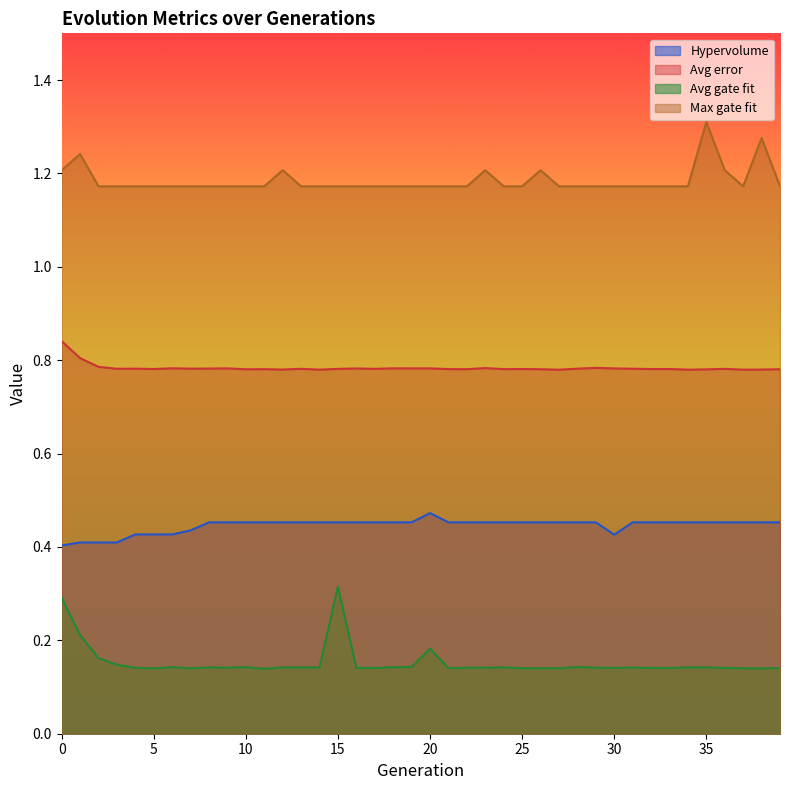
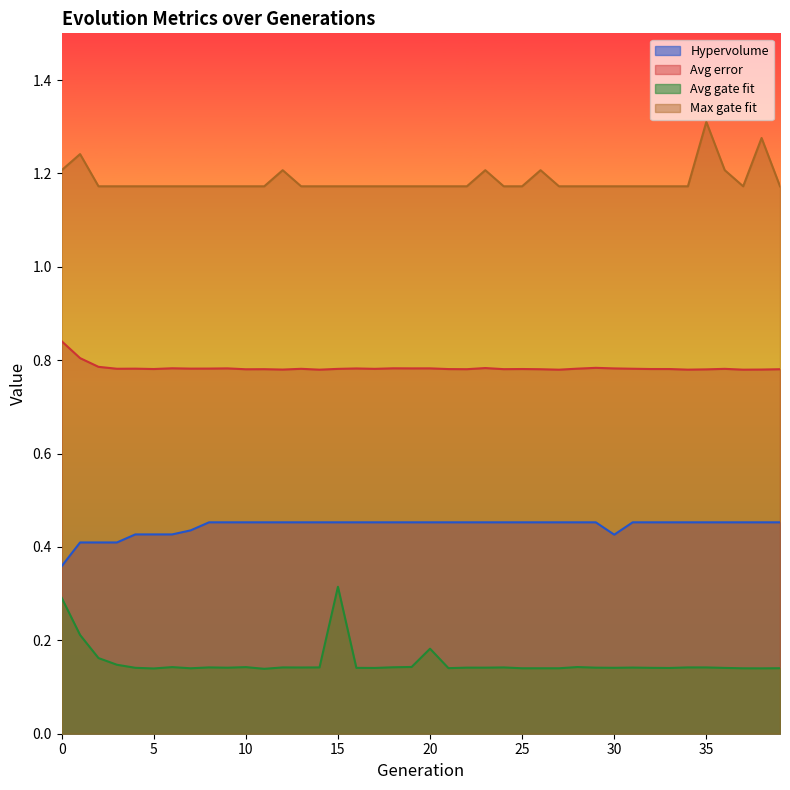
Hypervolume, 0: 0.40 -> 0.36
Hypervolume, 20: 0.47 -> 0.45
